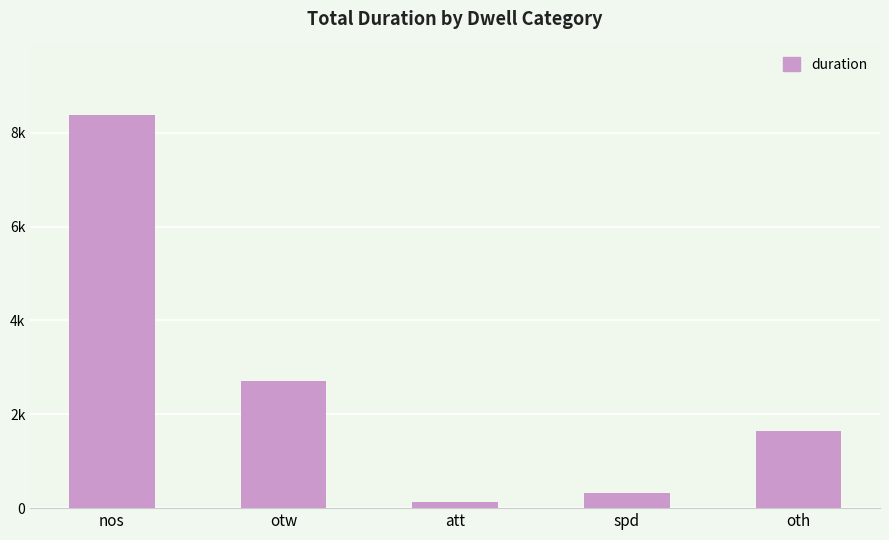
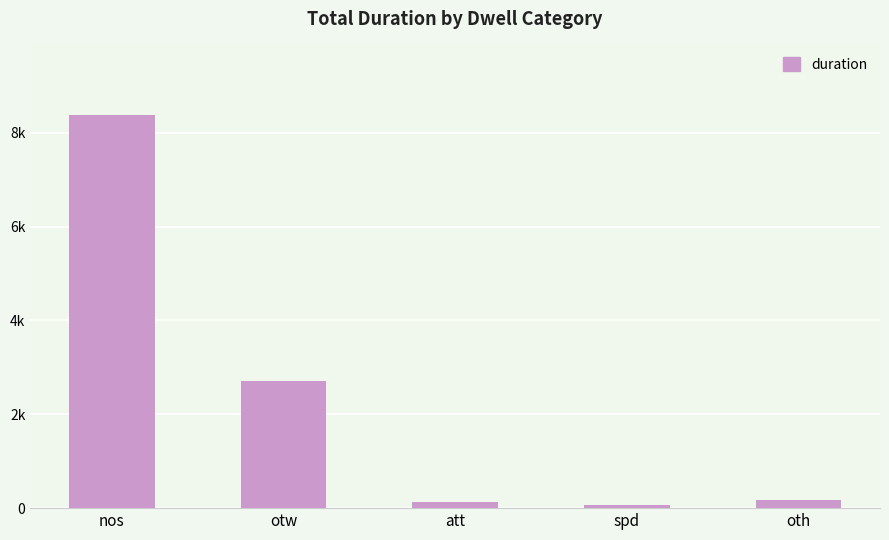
spd: 300 -> 100
oth: 1600 -> 200
